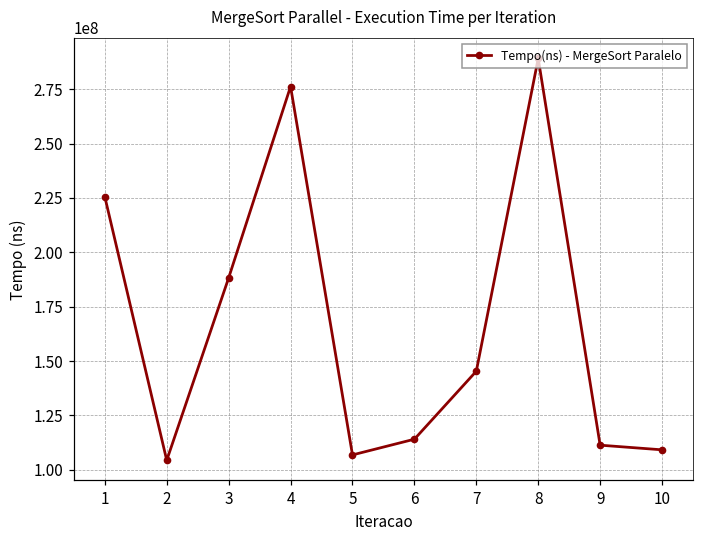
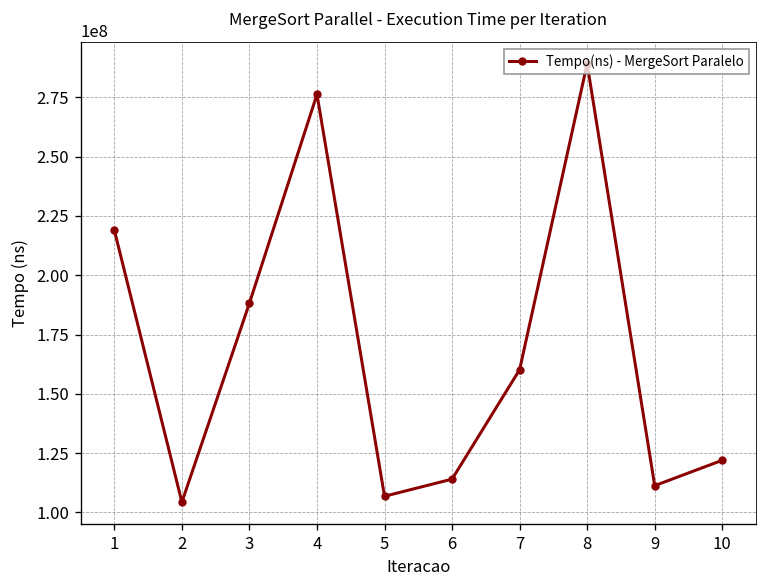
1: 226000000 -> 219000000
7: 145000000 -> 160000000
10: 109000000 -> 122000000
